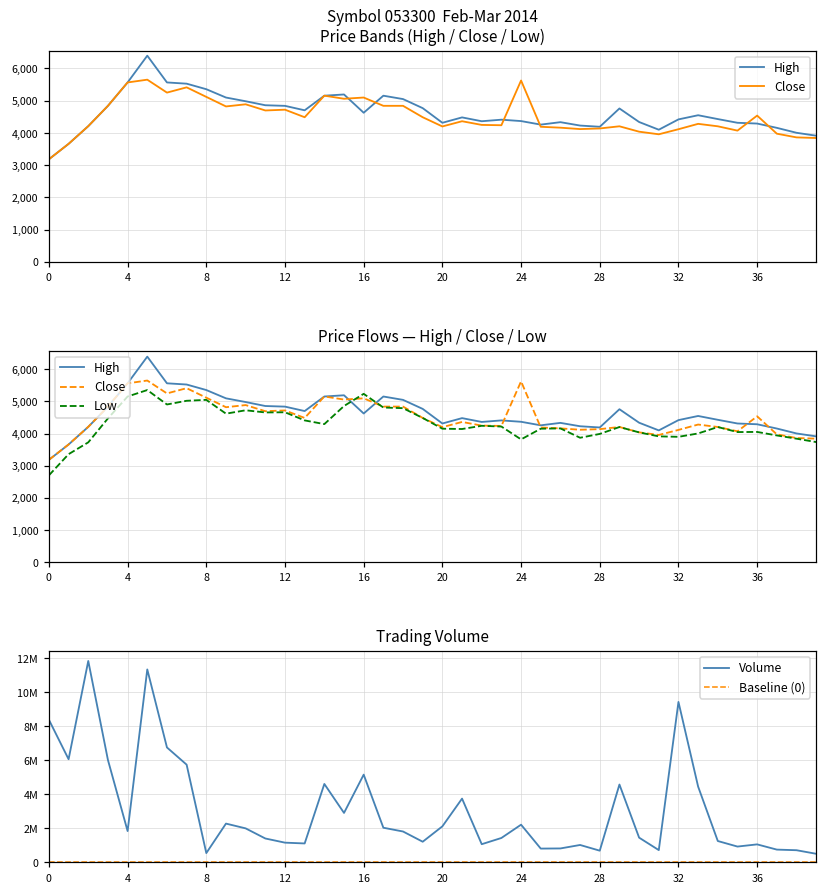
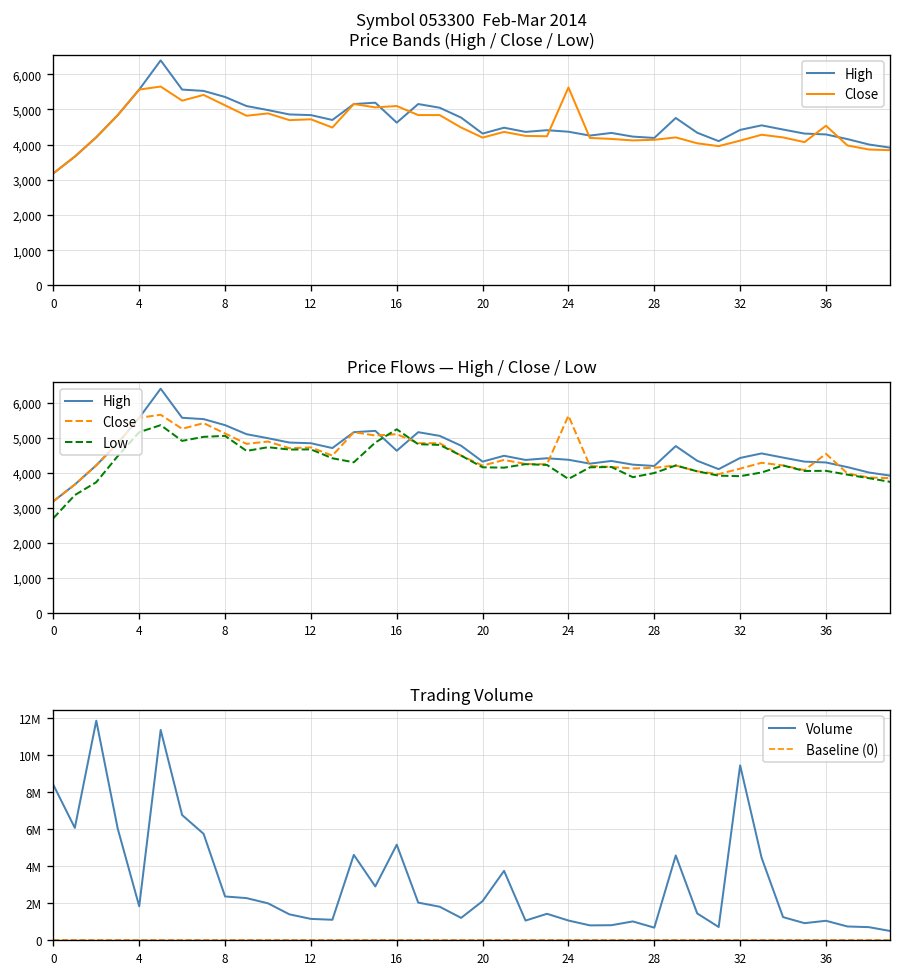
Trading Volume, Volume, 8: 500000 -> 2400000
Trading Volume, Volume, 24: 2200000 -> 1100000
